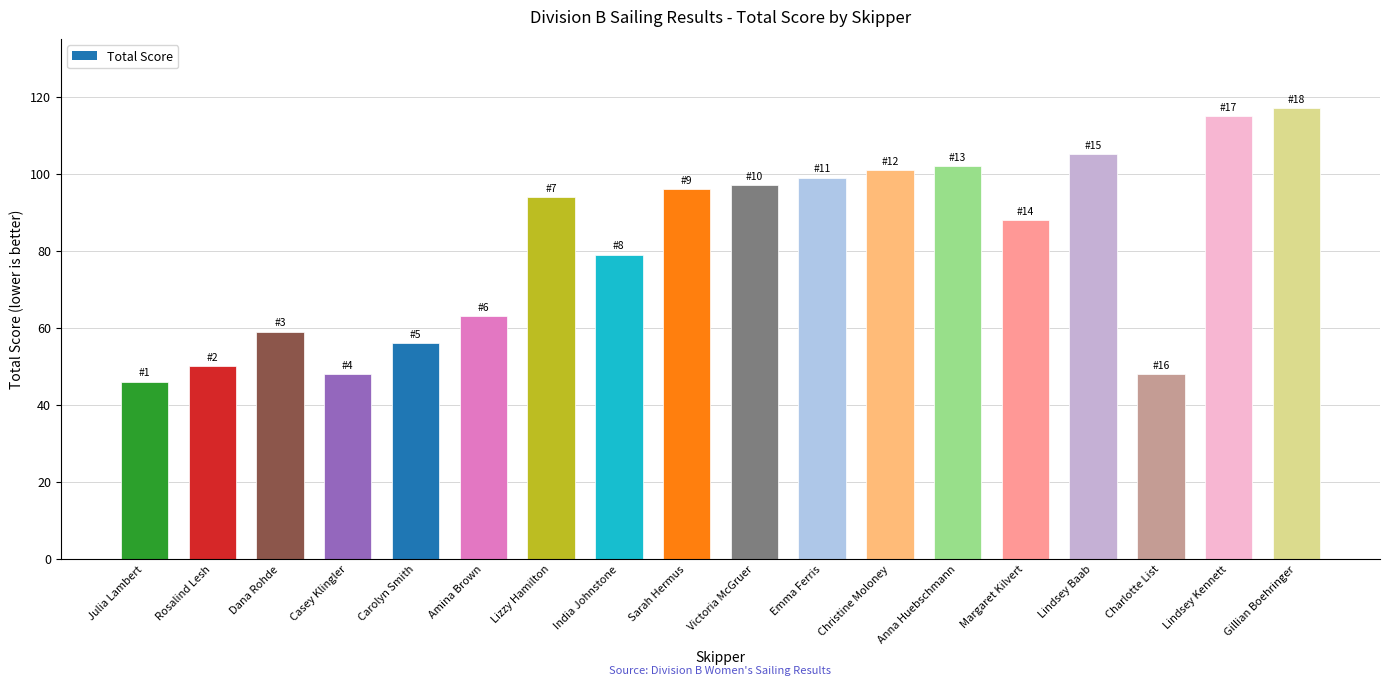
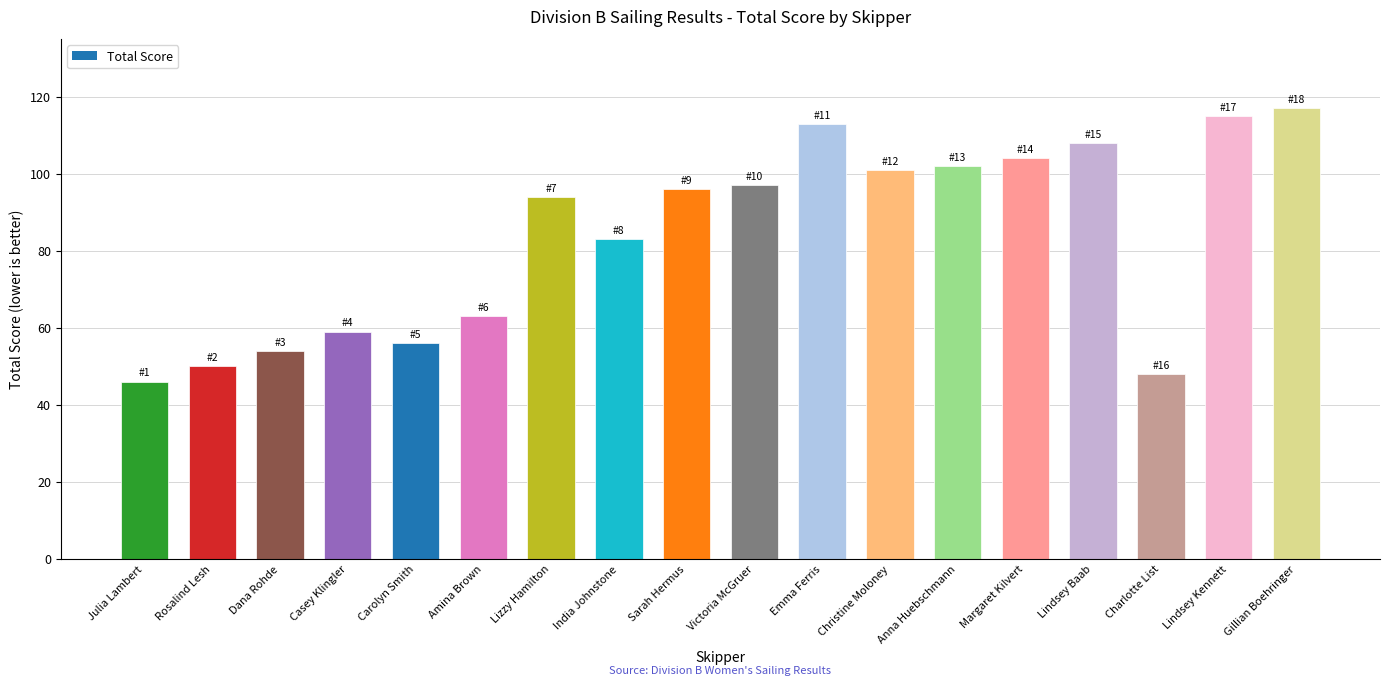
Dana Rohde: 59 -> 54
Casey Klingler: 48 -> 59
India Johnstone: 79 -> 83
Emma Ferris: 99 -> 113
Margaret Kilvert: 88 -> 104
Lindsey Baab: 105 -> 108
